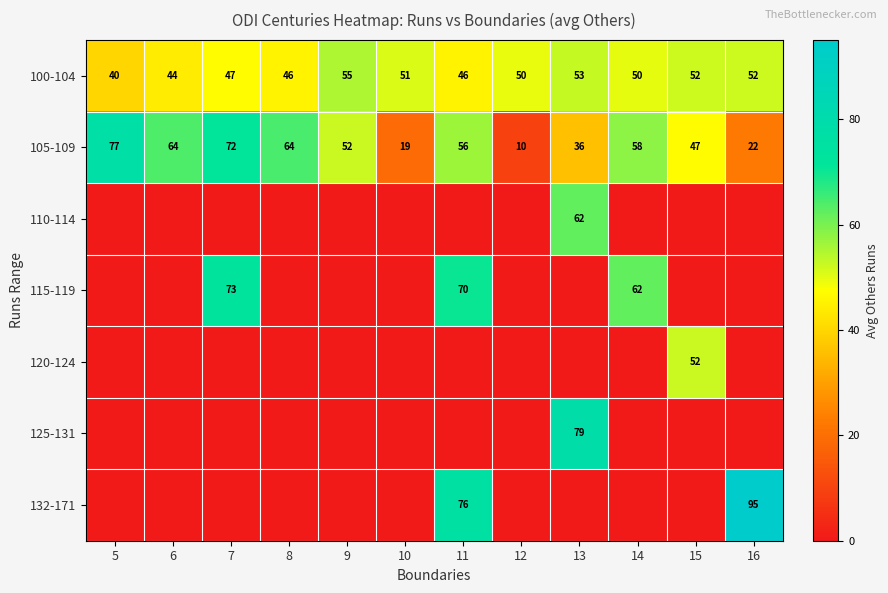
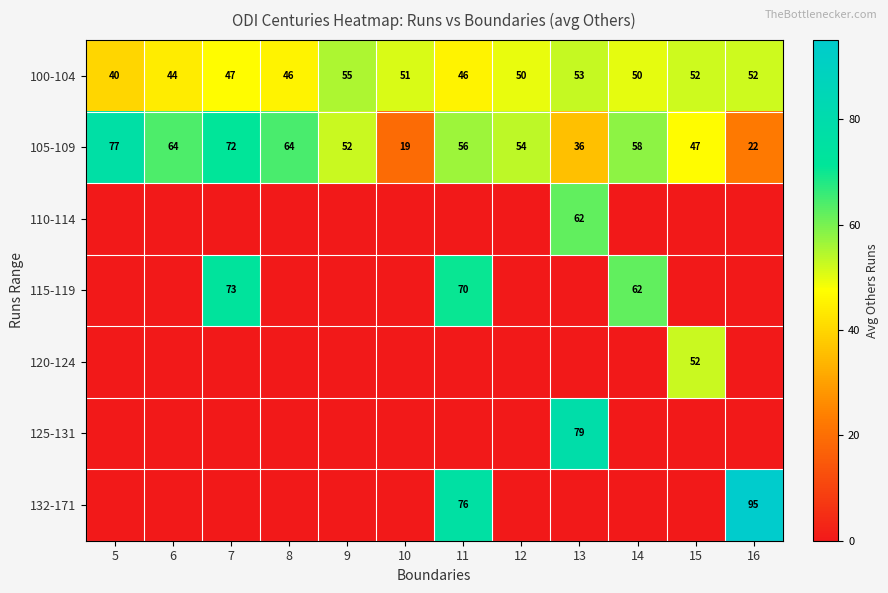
105-109, 12: 10 -> 54
